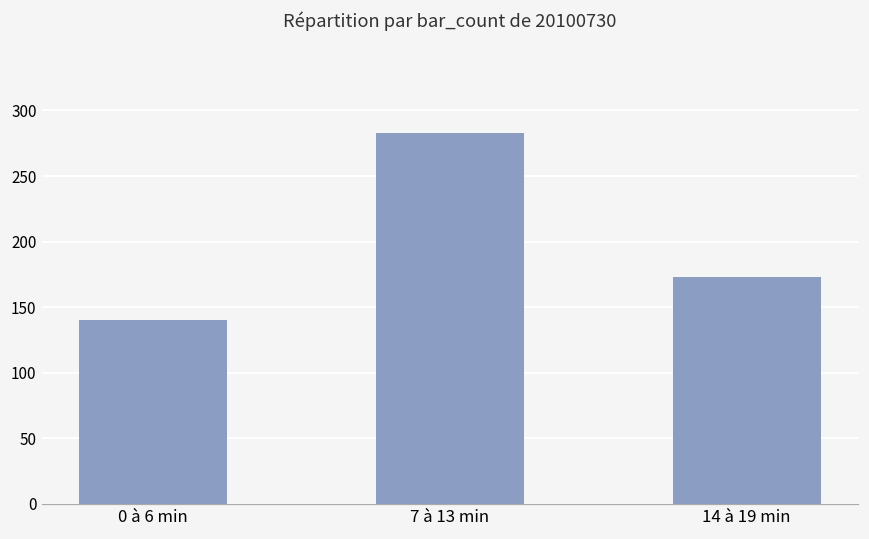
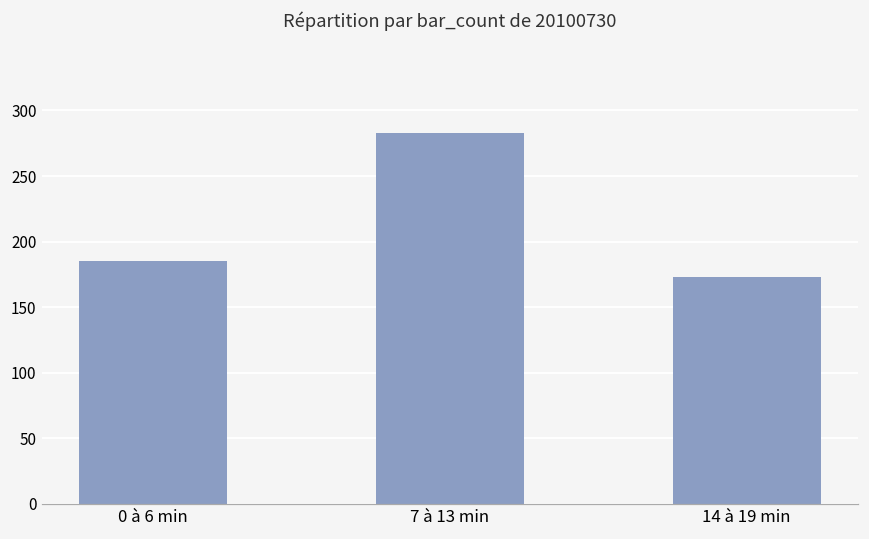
0 à 6 min: 140 -> 185
